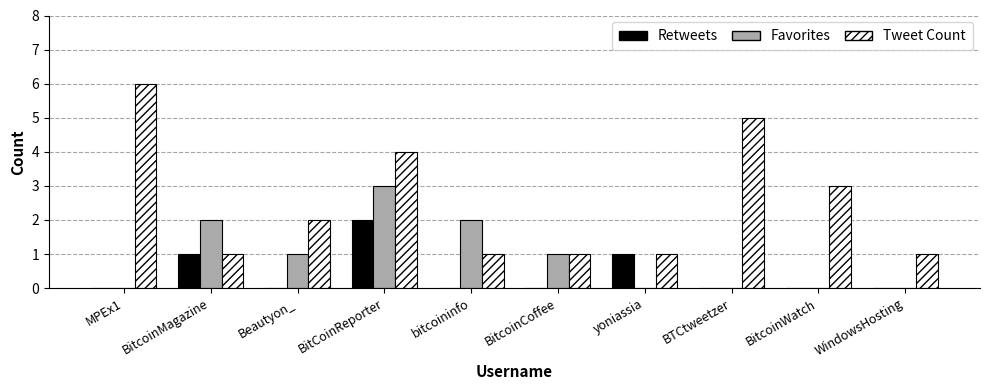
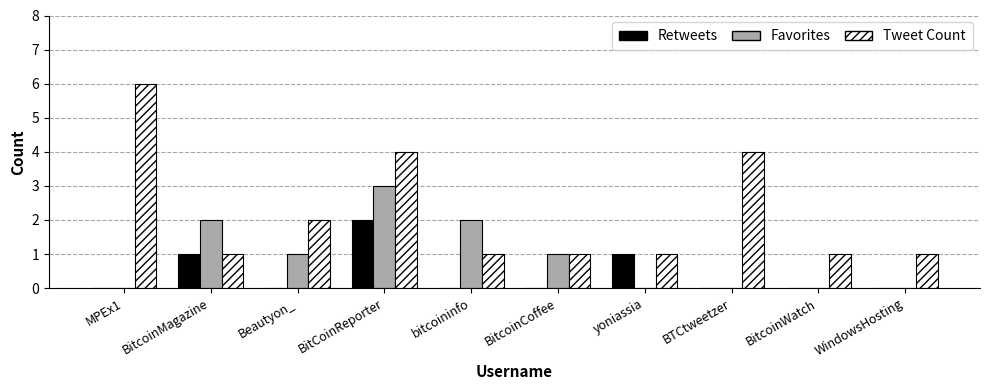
Tweet Count, BTCtweetzer: 5 -> 4
Tweet Count, BitcoinWatch: 3 -> 1
